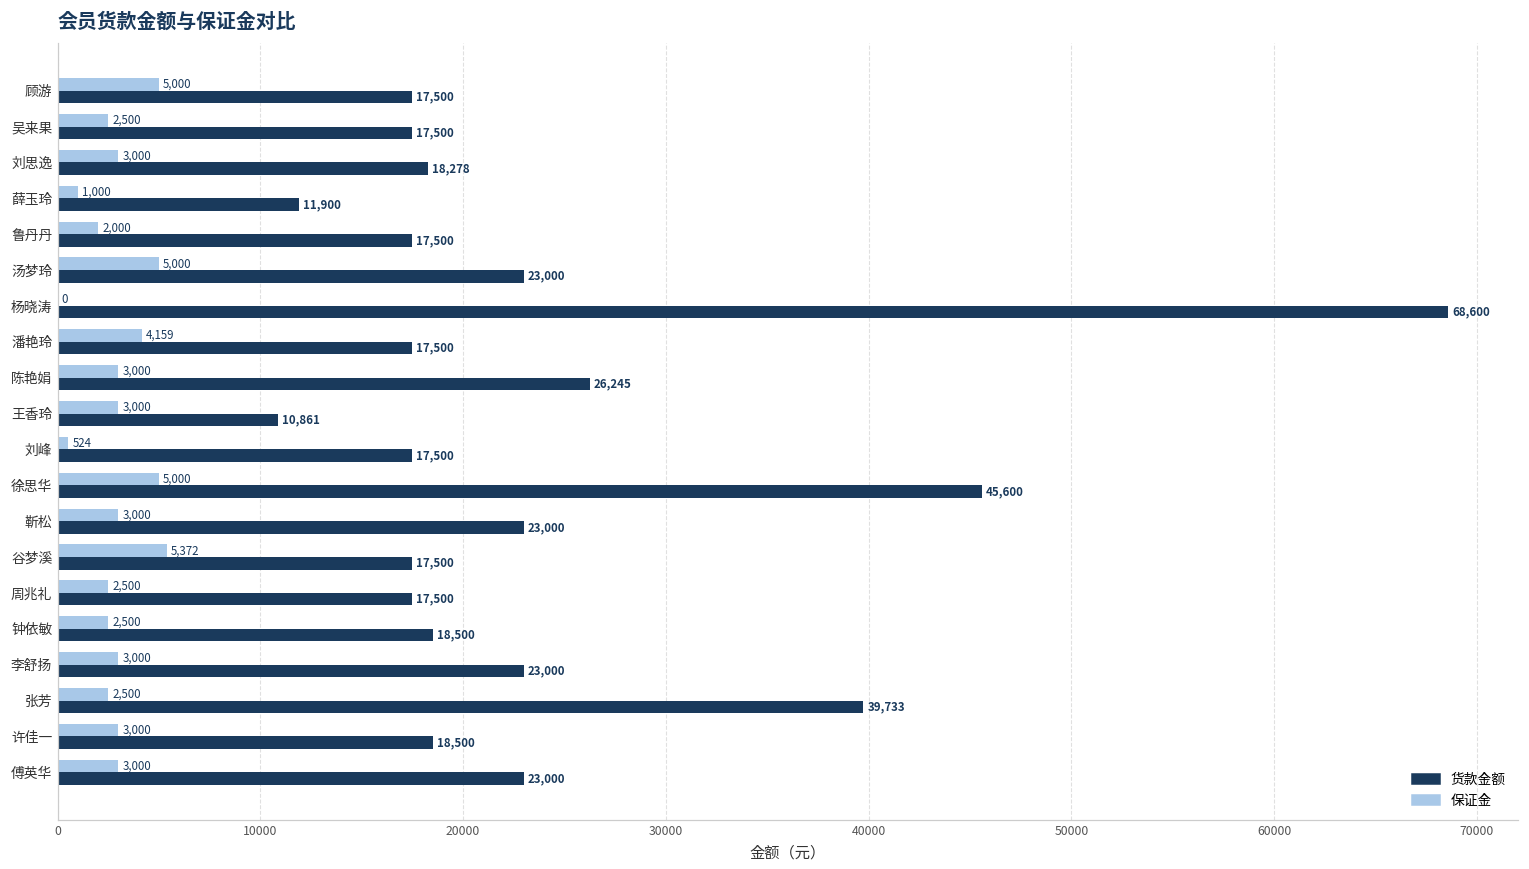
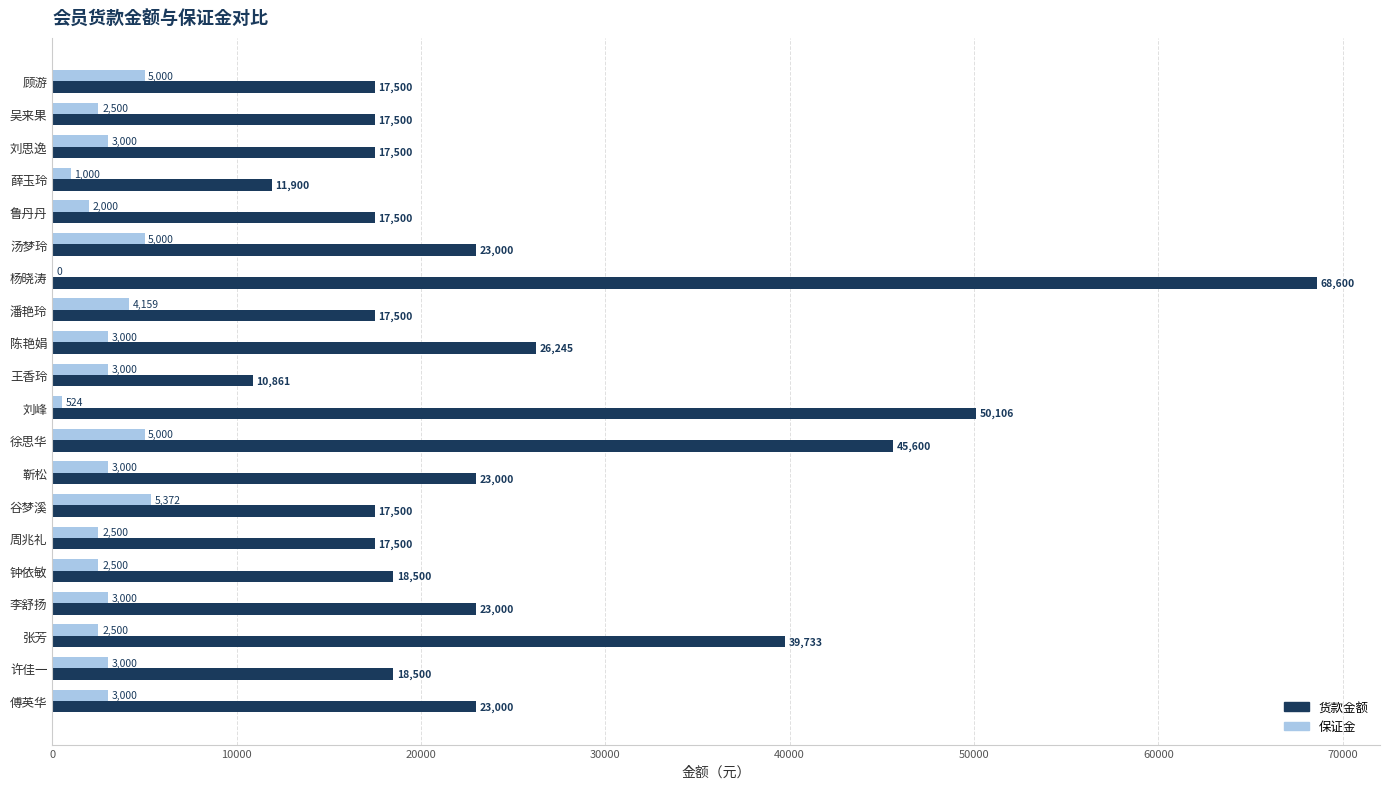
货款金额, 刘思逸: 18,278 -> 17,500
货款金额, 刘峰: 17,500 -> 50,106
